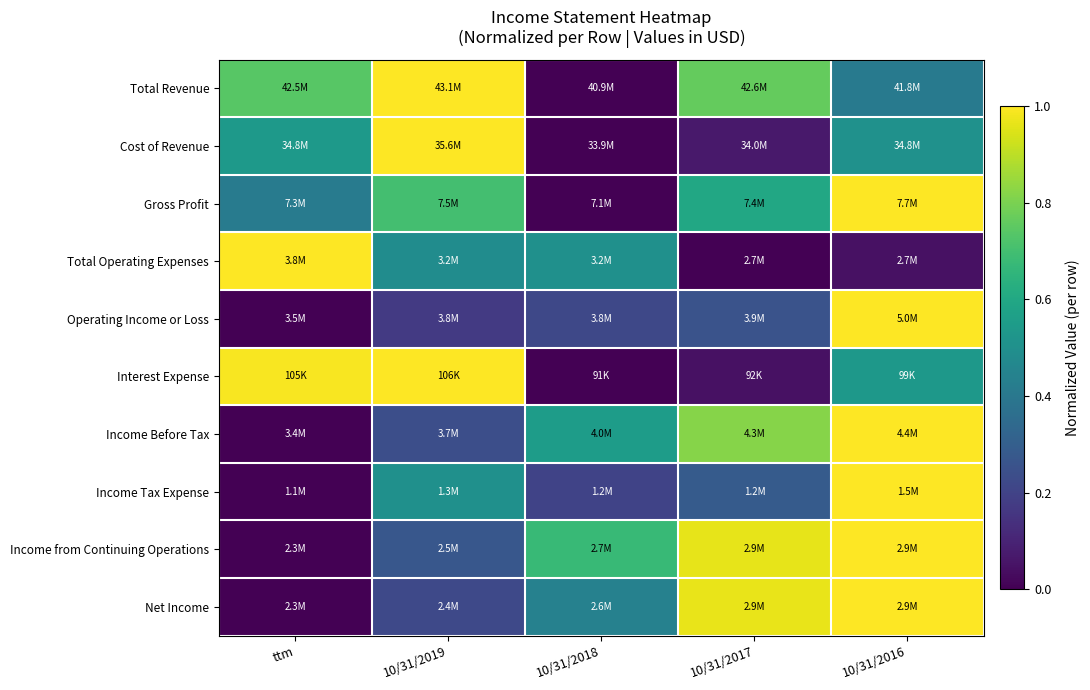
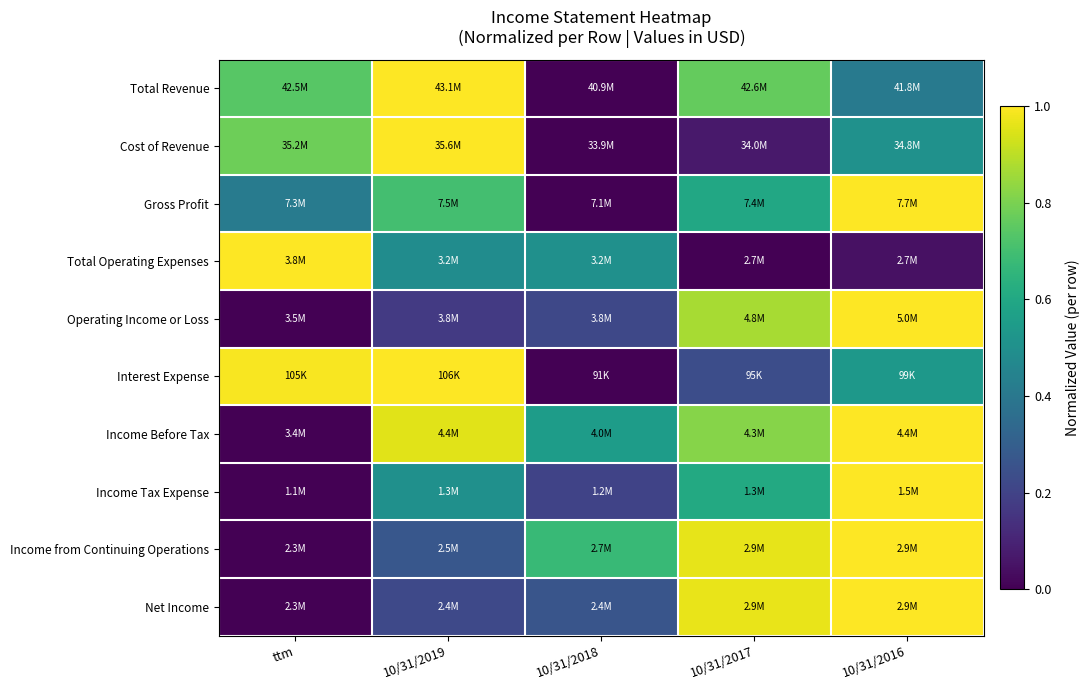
Cost of Revenue, ttm: 34.8M -> 35.2M
Operating Income or Loss, 10/31/2017: 3.9M -> 4.8M
Interest Expense, 10/31/2017: 92K -> 95K
Income Before Tax, 10/31/2019: 3.7M -> 4.4M
Income Tax Expense, 10/31/2017: 1.2M -> 1.3M
Net Income, 10/31/2018: 2.6M -> 2.4M
